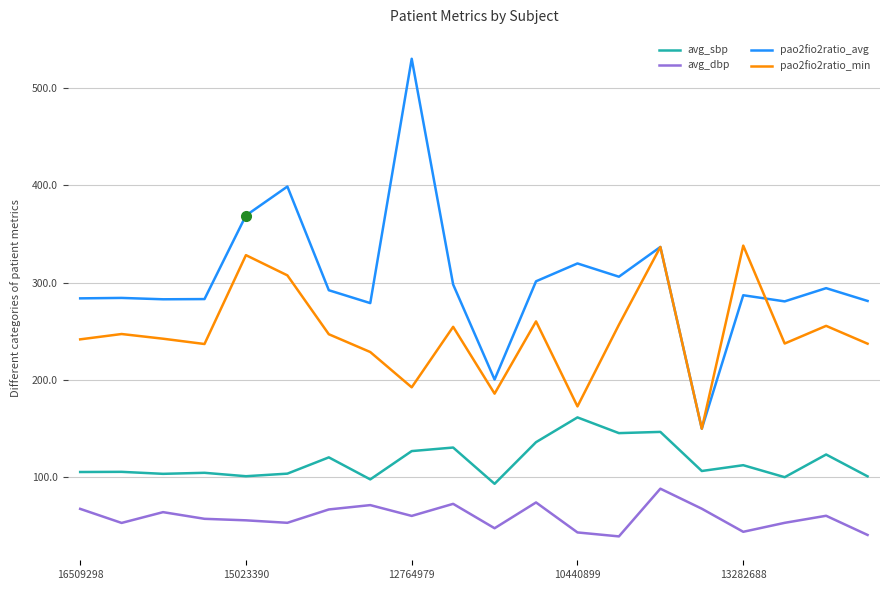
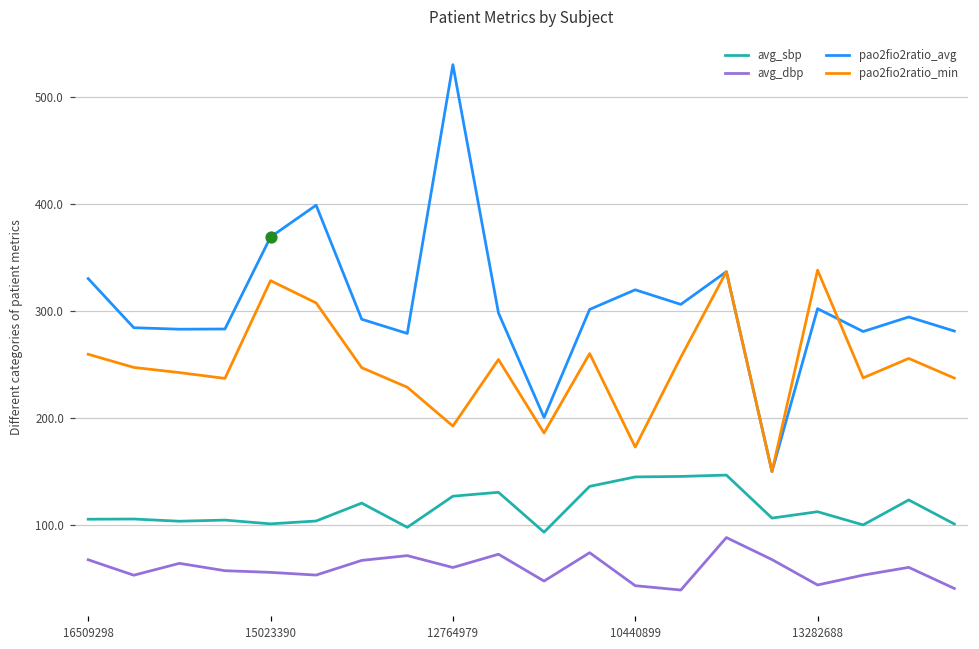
pao2fio2ratio_avg, 16509298: 280 -> 330
pao2fio2ratio_min, 16509298: 240 -> 260
avg_sbp, 10440899: 160 -> 150
pao2fio2ratio_avg, 13282688: 290 -> 300
